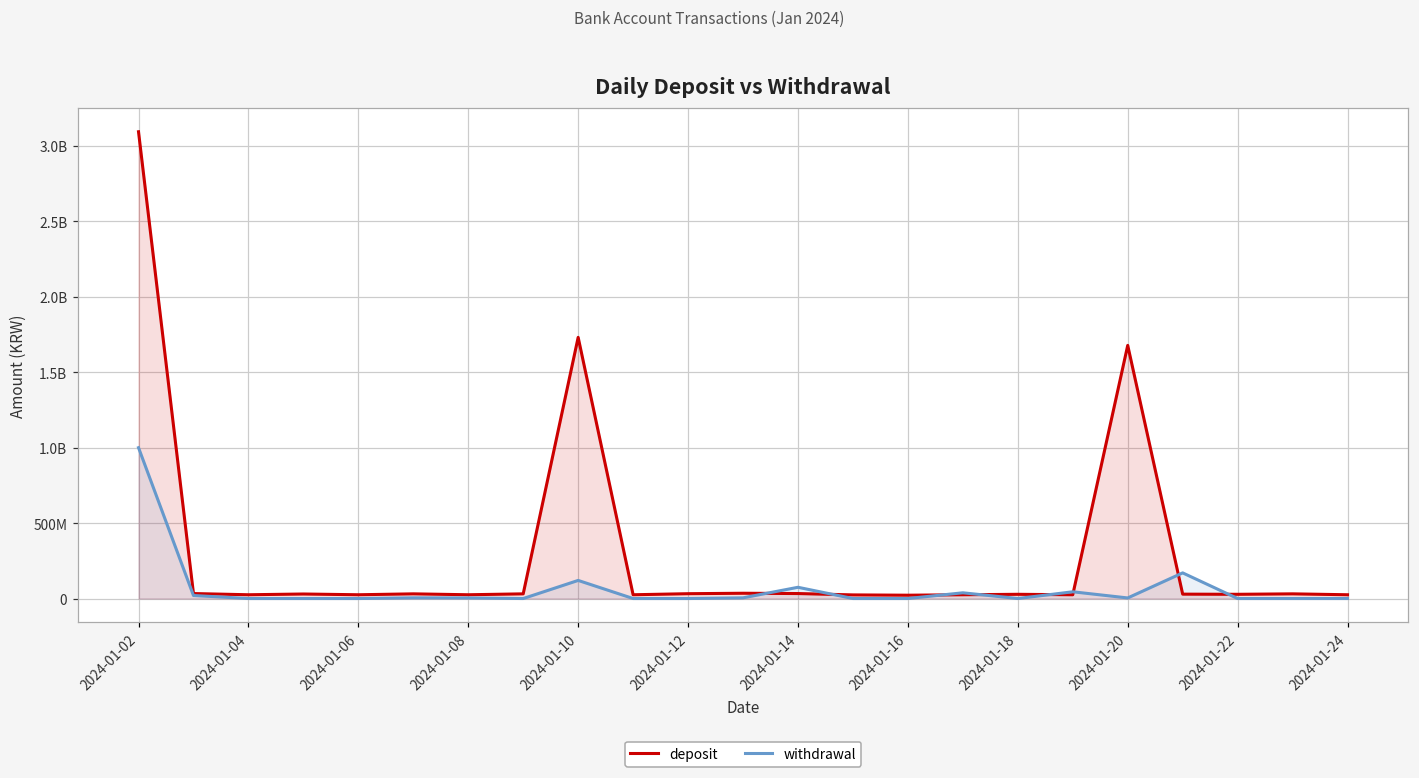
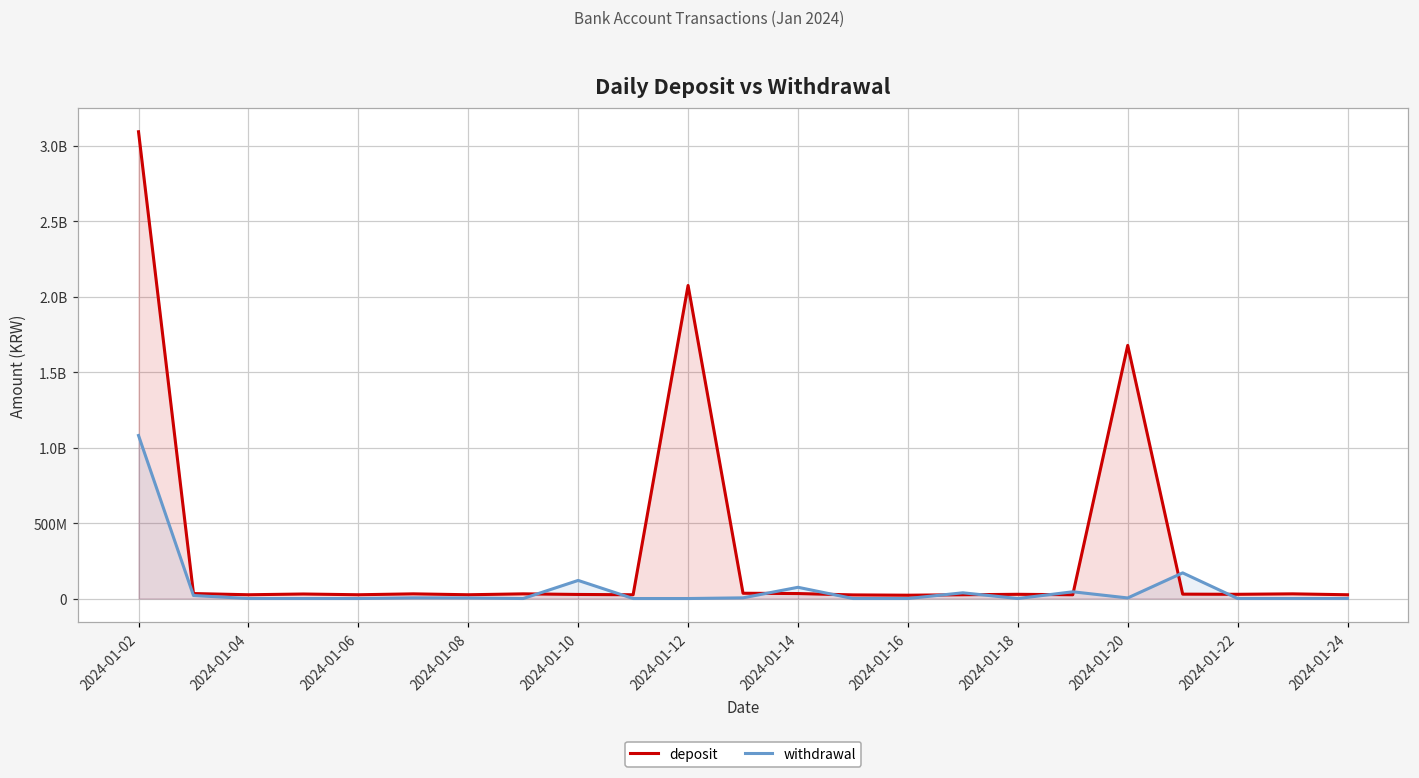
withdrawal, 2024-01-02: 1000000000 -> 1080000000
deposit, 2024-01-10: 1730000000 -> 30000000
deposit, 2024-01-12: 30000000 -> 2080000000
